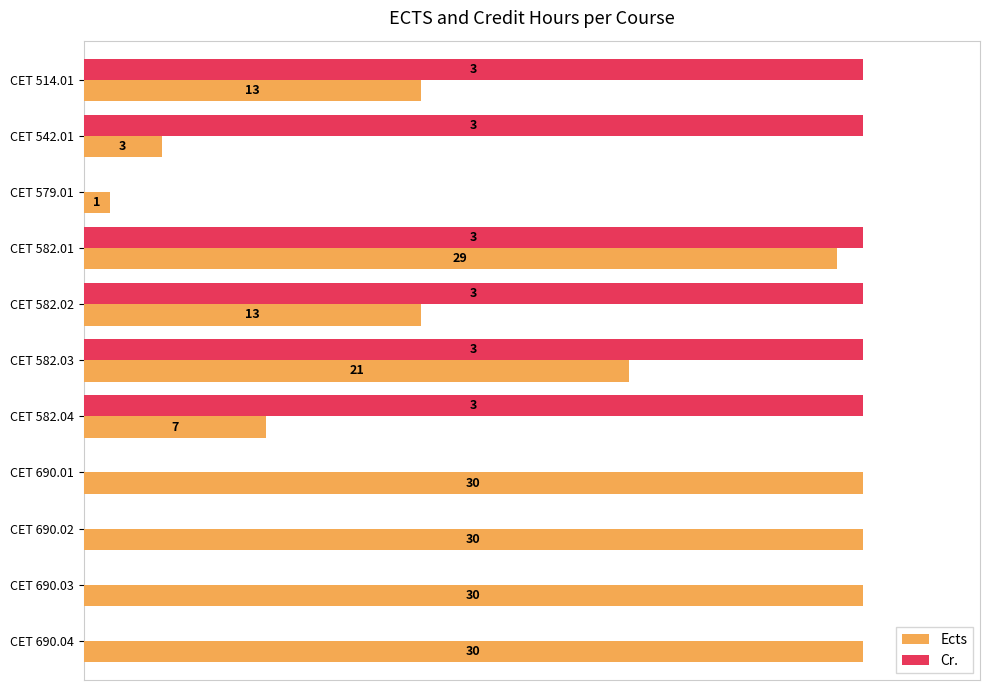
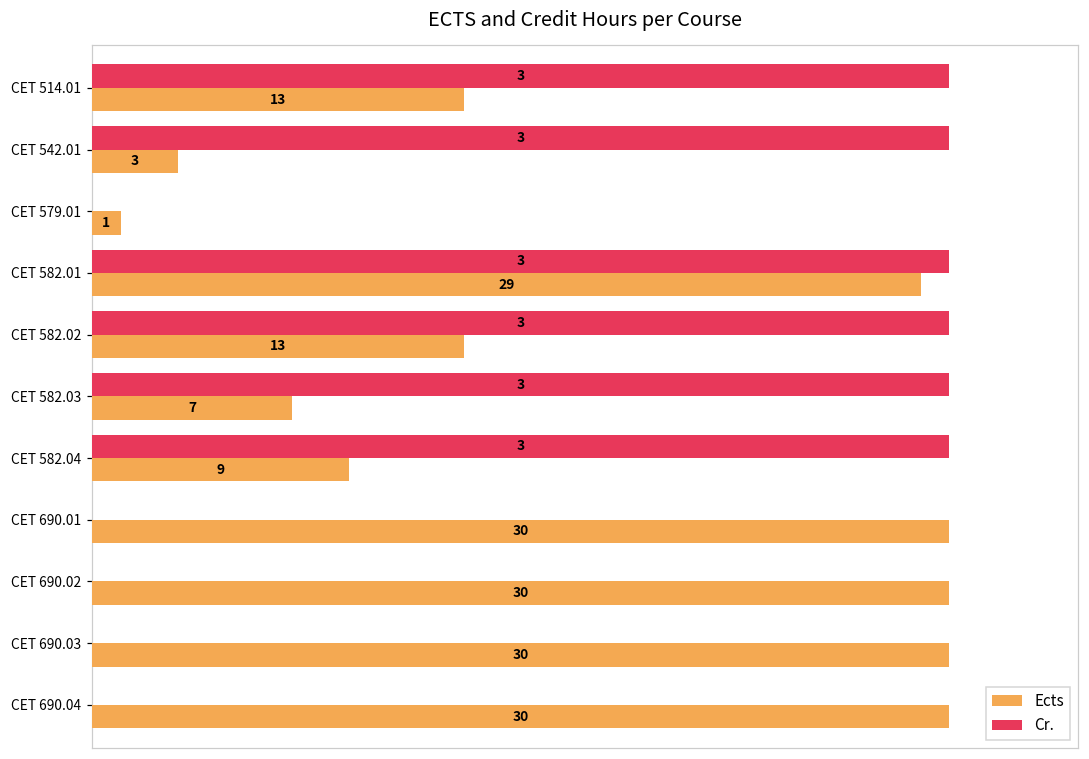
Ects, CET 582.03: 21 -> 7
Ects, CET 582.04: 7 -> 9
